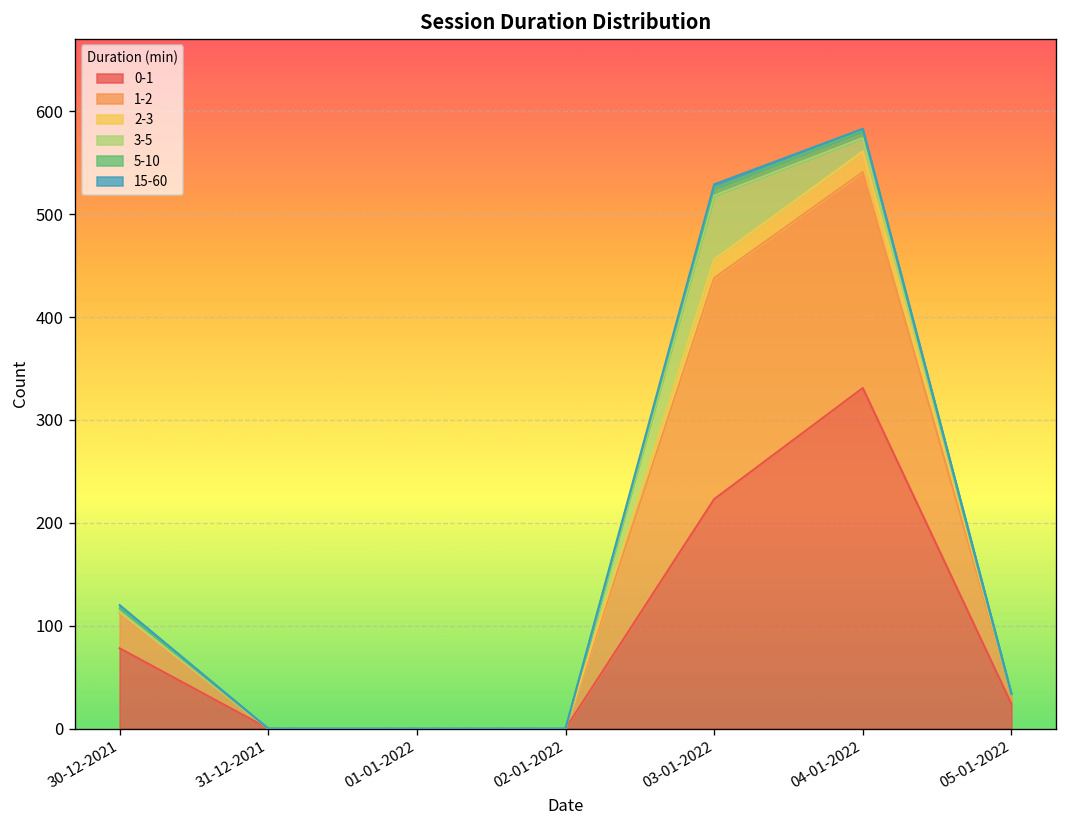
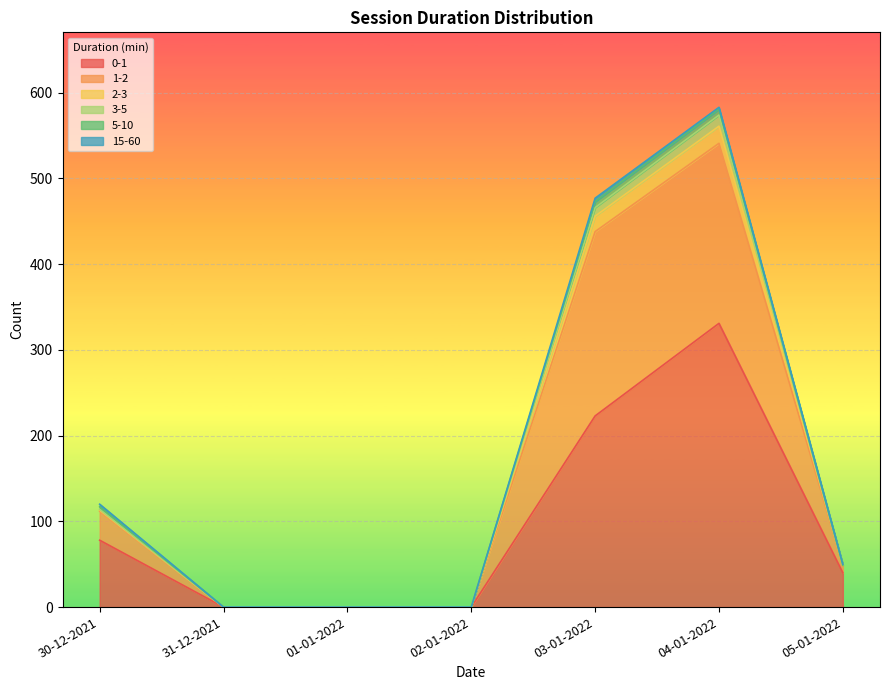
3-5, 03-01-2022: 60 -> 10
0-1, 05-01-2022: 20 -> 40
